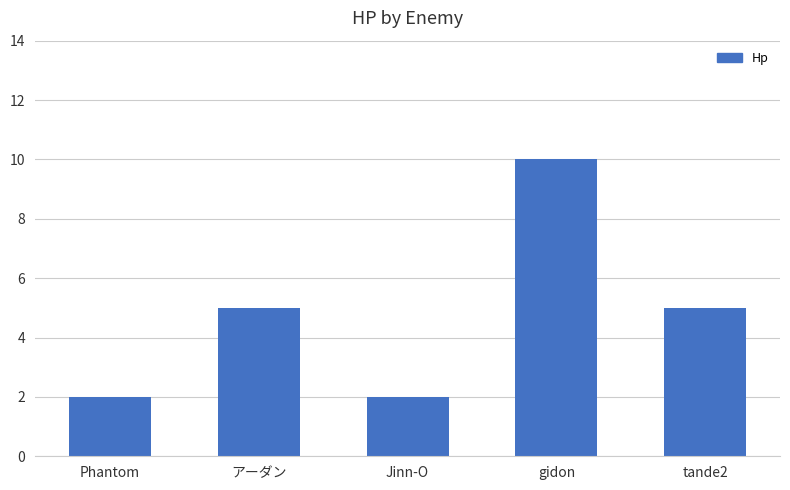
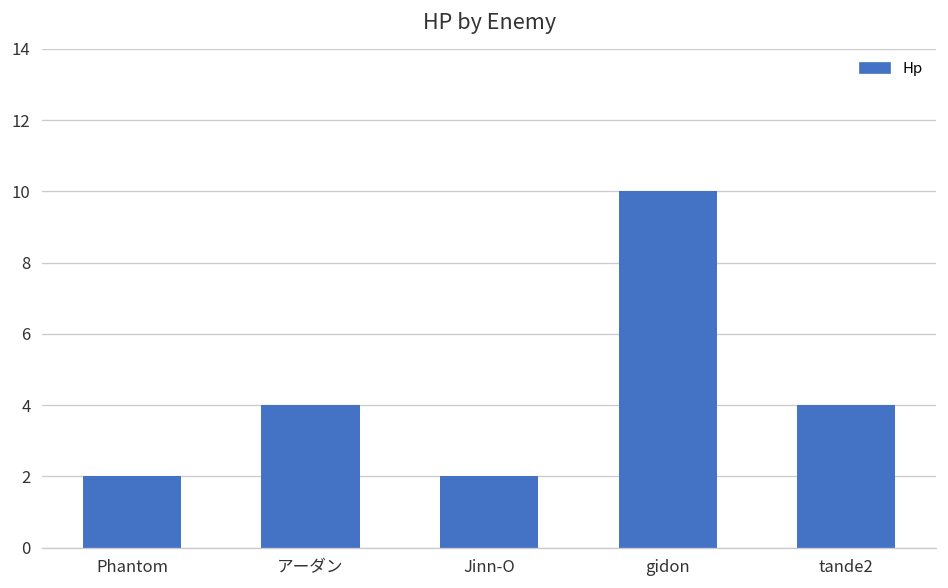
アーダン: 5 -> 4
tande2: 5 -> 4
